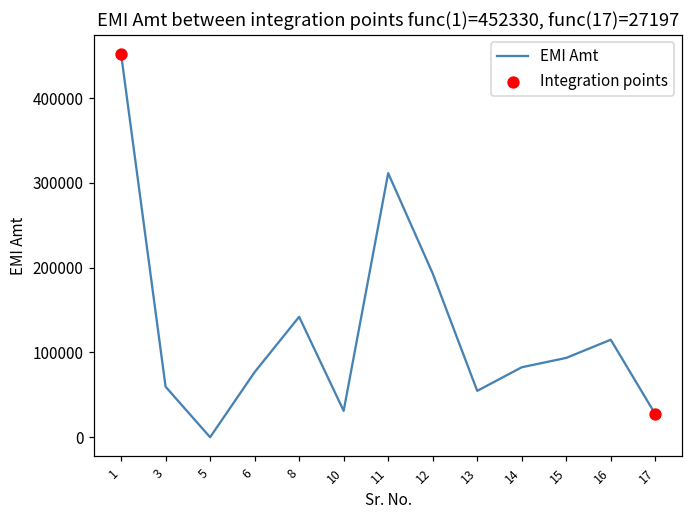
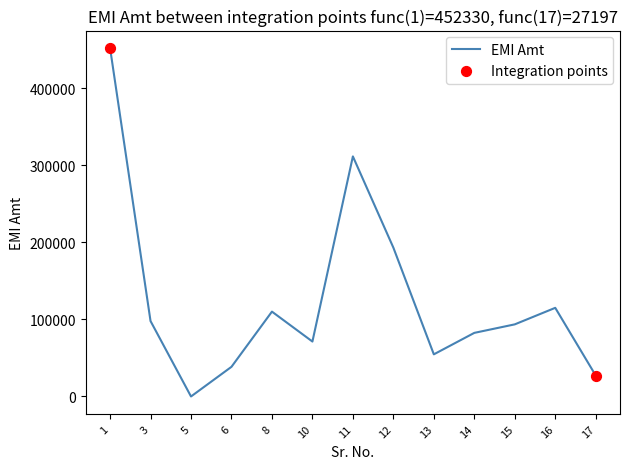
EMI Amt, 3: 60000 -> 100000
EMI Amt, 6: 80000 -> 40000
EMI Amt, 8: 140000 -> 110000
EMI Amt, 10: 30000 -> 70000
